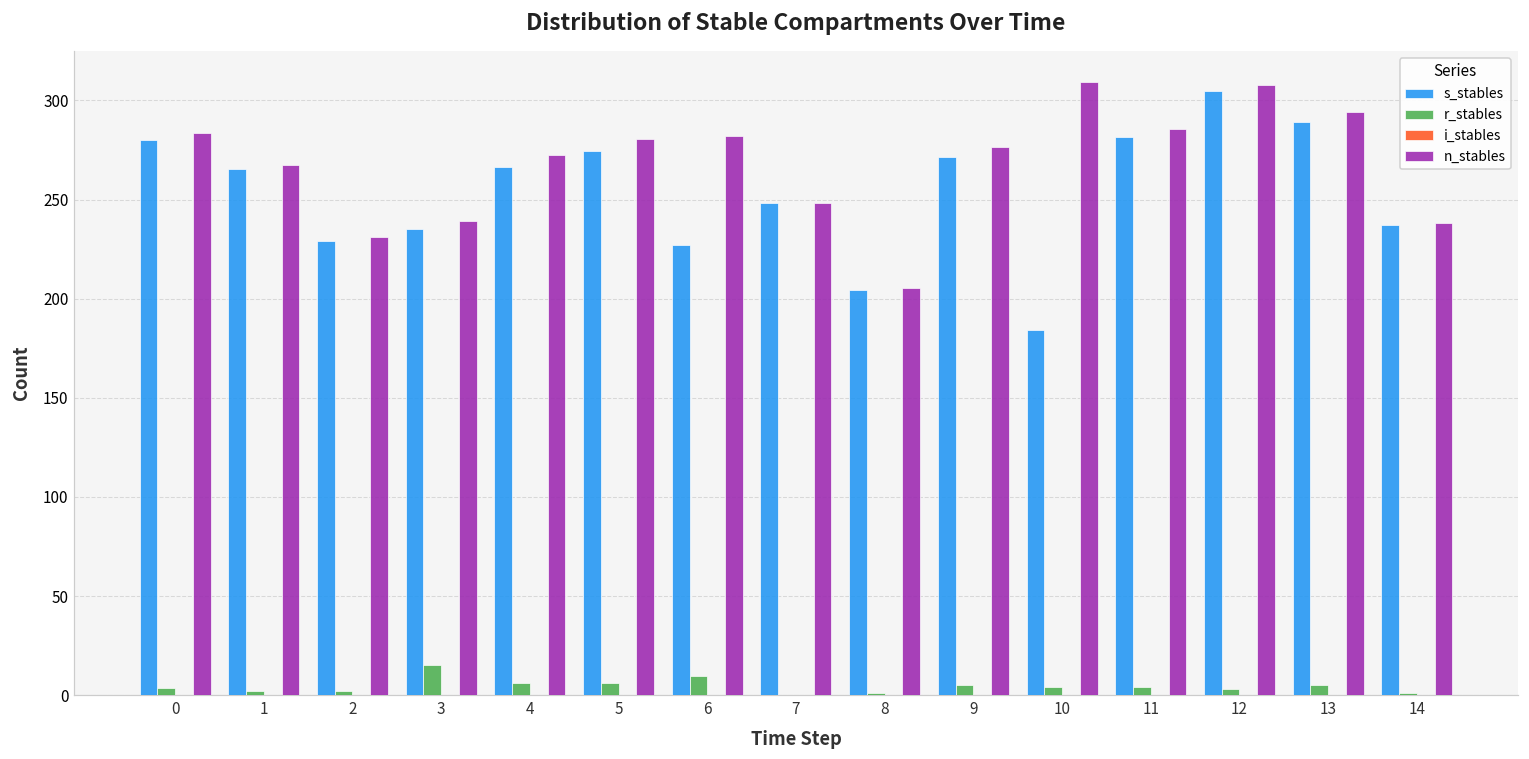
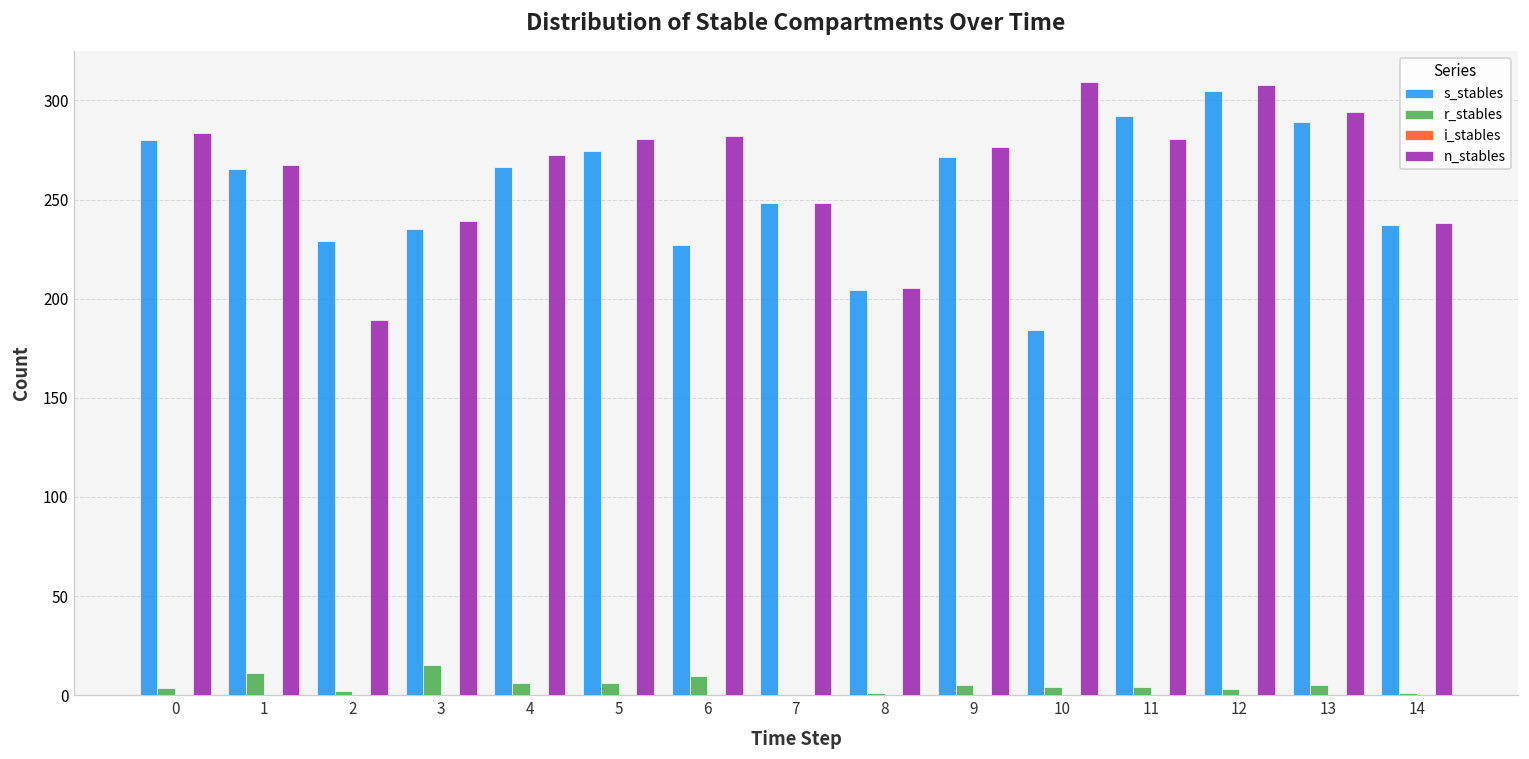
r_stables, 1: 2 -> 11
n_stables, 2: 231 -> 189
s_stables, 11: 282 -> 292
n_stables, 11: 286 -> 280
